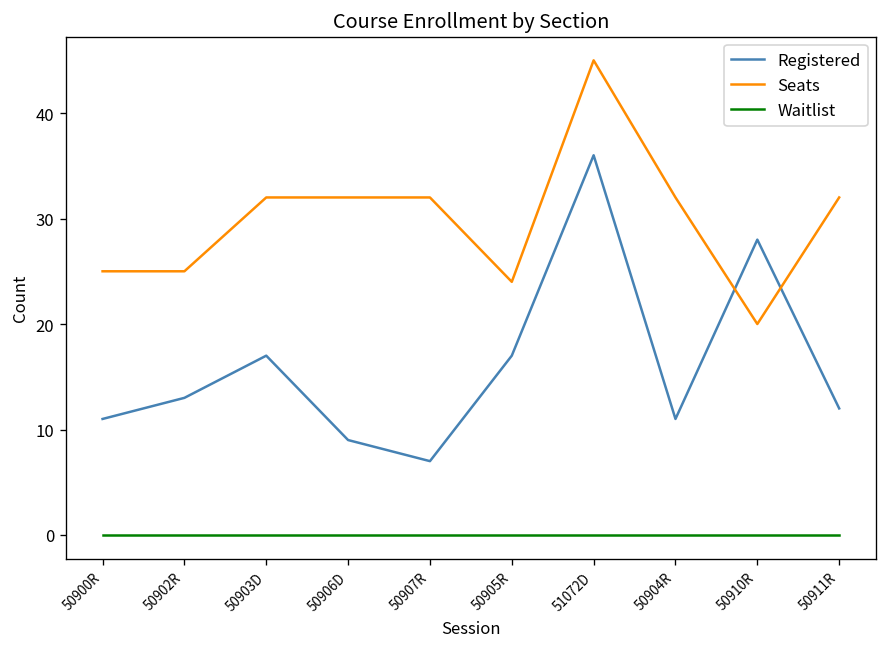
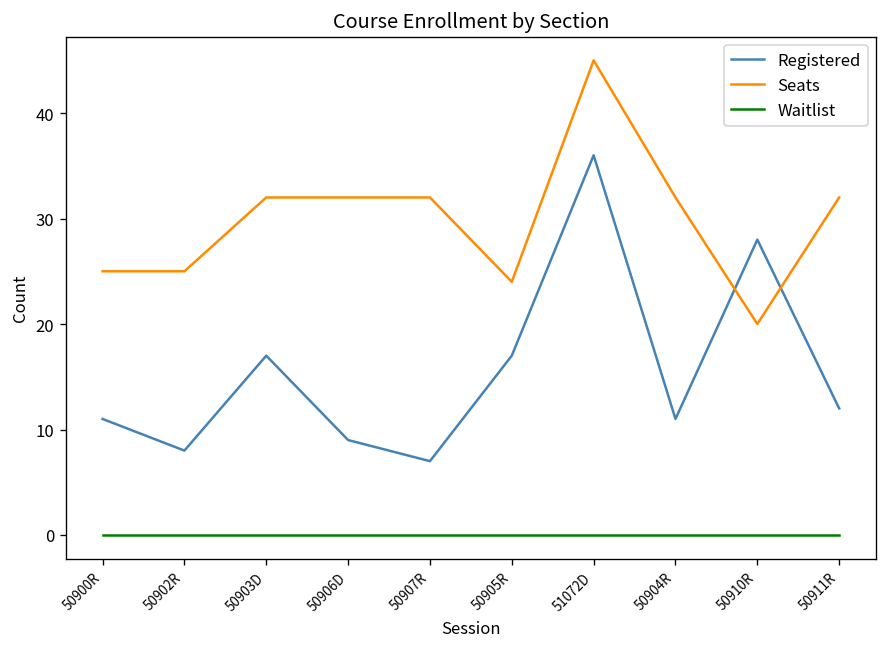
Registered, 50902R: 13 -> 8
